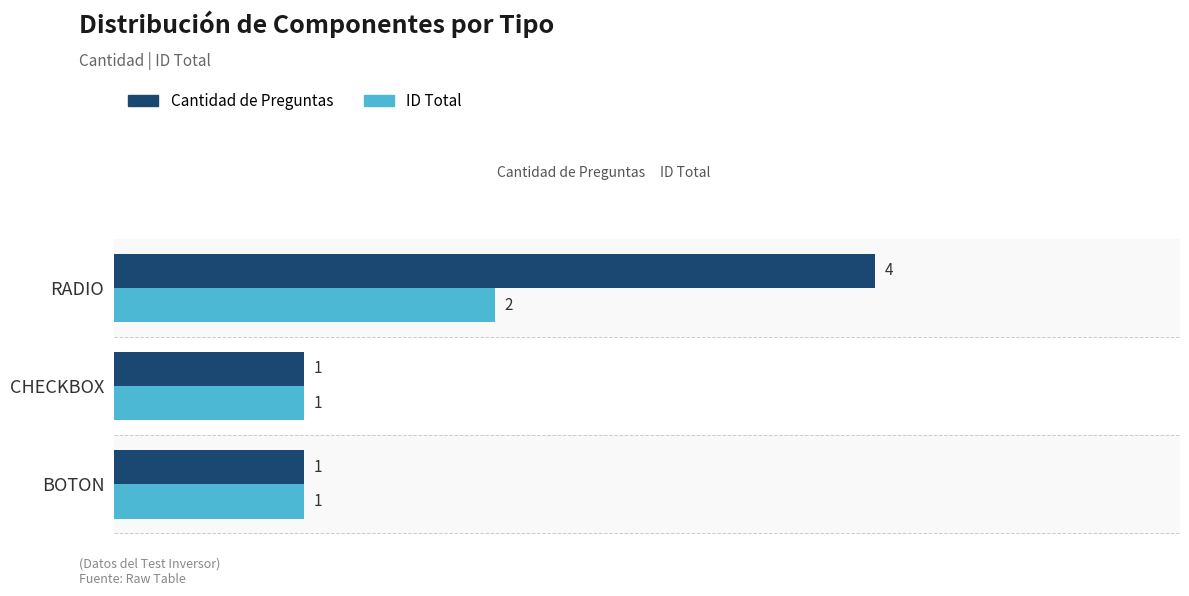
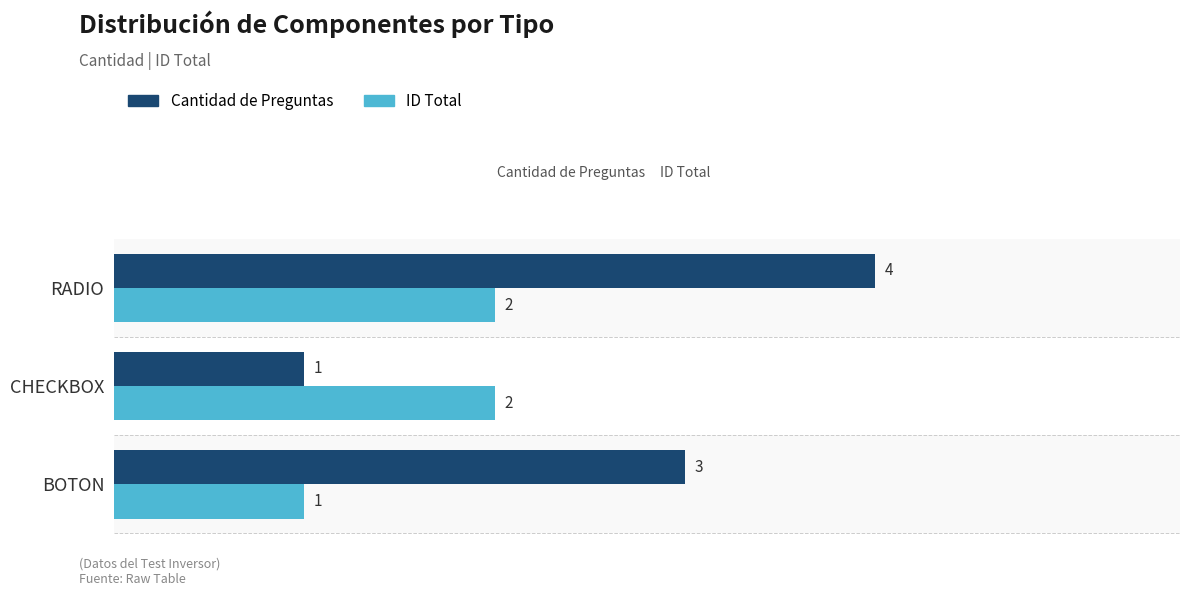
ID Total, CHECKBOX: 1 -> 2
Cantidad de Preguntas, BOTON: 1 -> 3
